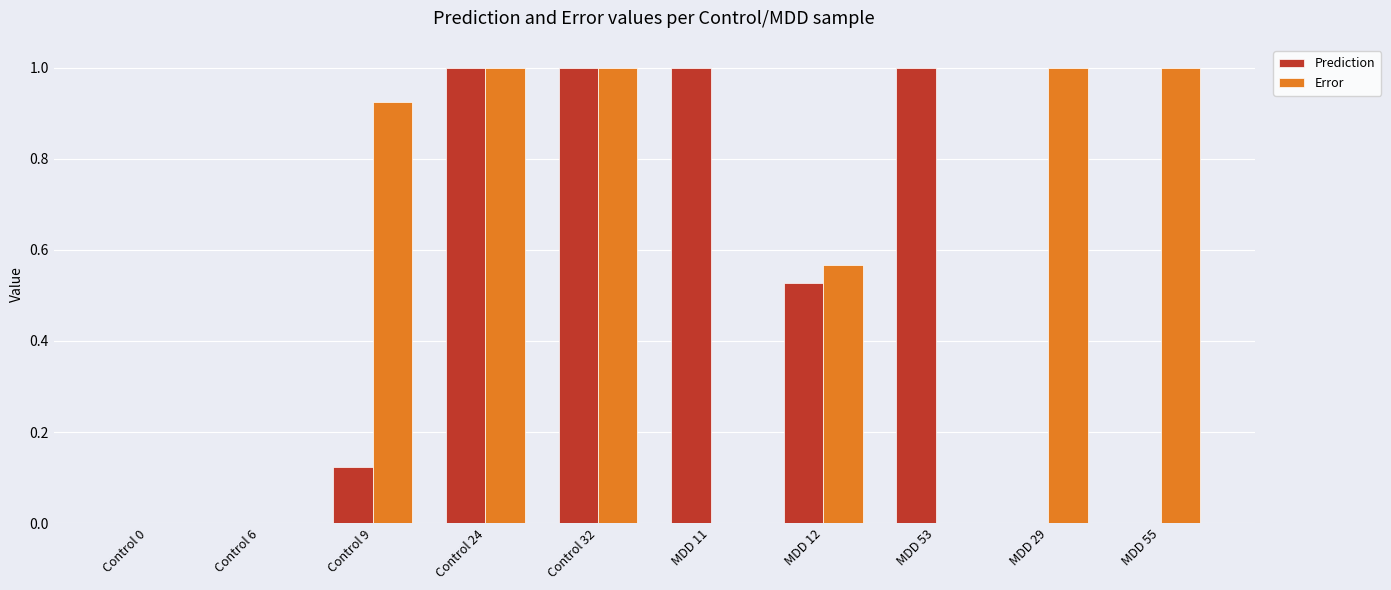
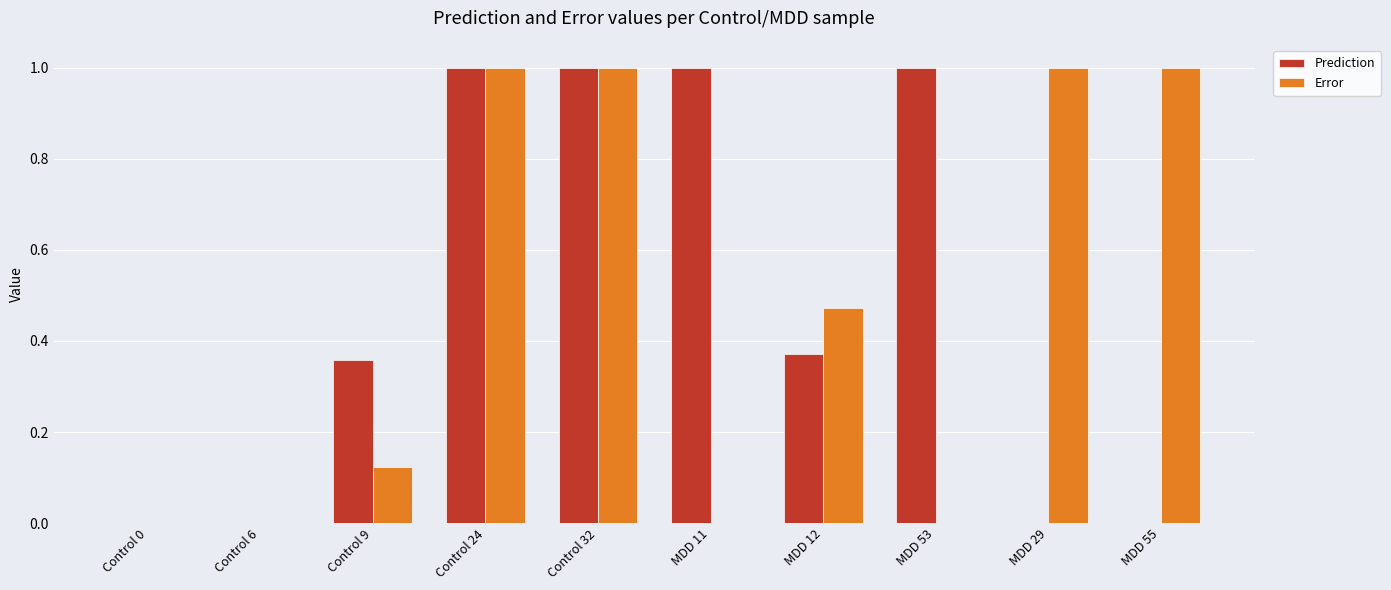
Prediction, Control 9: 0.12 -> 0.36
Error, Control 9: 0.93 -> 0.12
Prediction, MDD 12: 0.53 -> 0.37
Error, MDD 12: 0.57 -> 0.47
